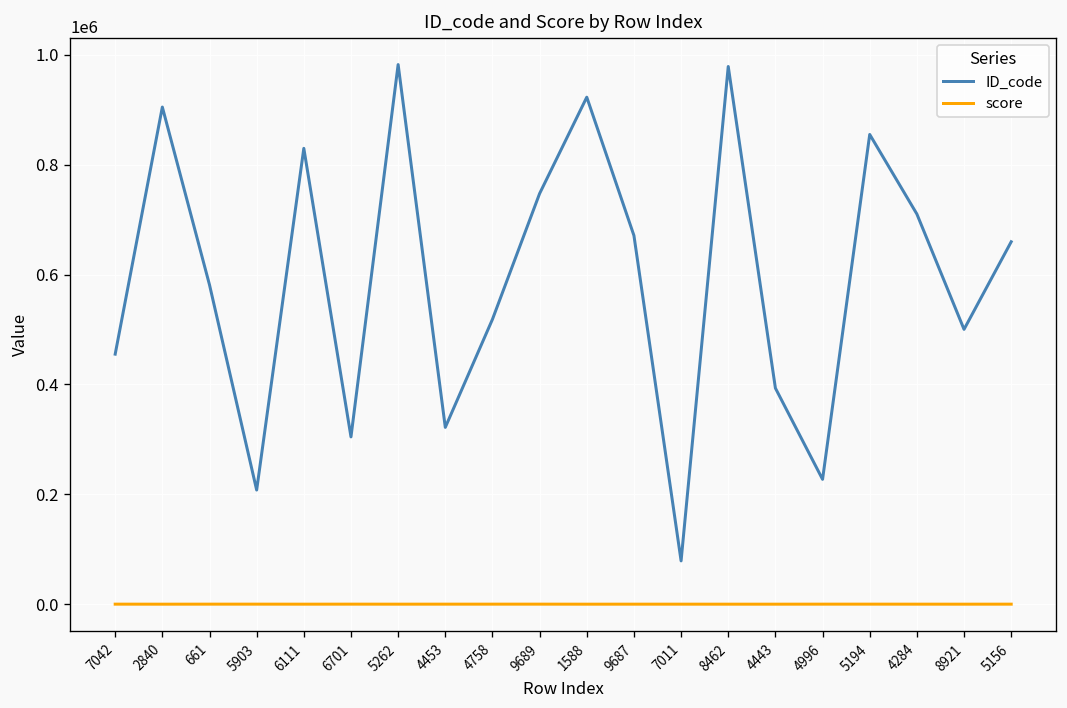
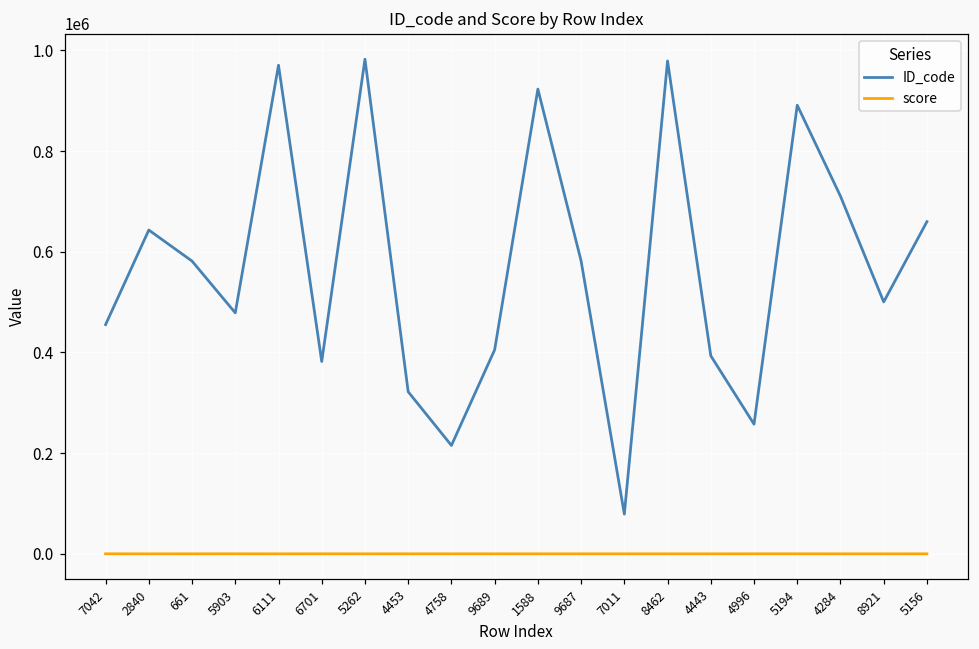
ID_code, 2840: 910000 -> 640000
ID_code, 5903: 210000 -> 480000
ID_code, 6111: 830000 -> 970000
ID_code, 6701: 300000 -> 380000
ID_code, 4758: 520000 -> 220000
ID_code, 9689: 750000 -> 410000
ID_code, 9687: 670000 -> 580000
ID_code, 4996: 230000 -> 260000
ID_code, 5194: 860000 -> 890000
